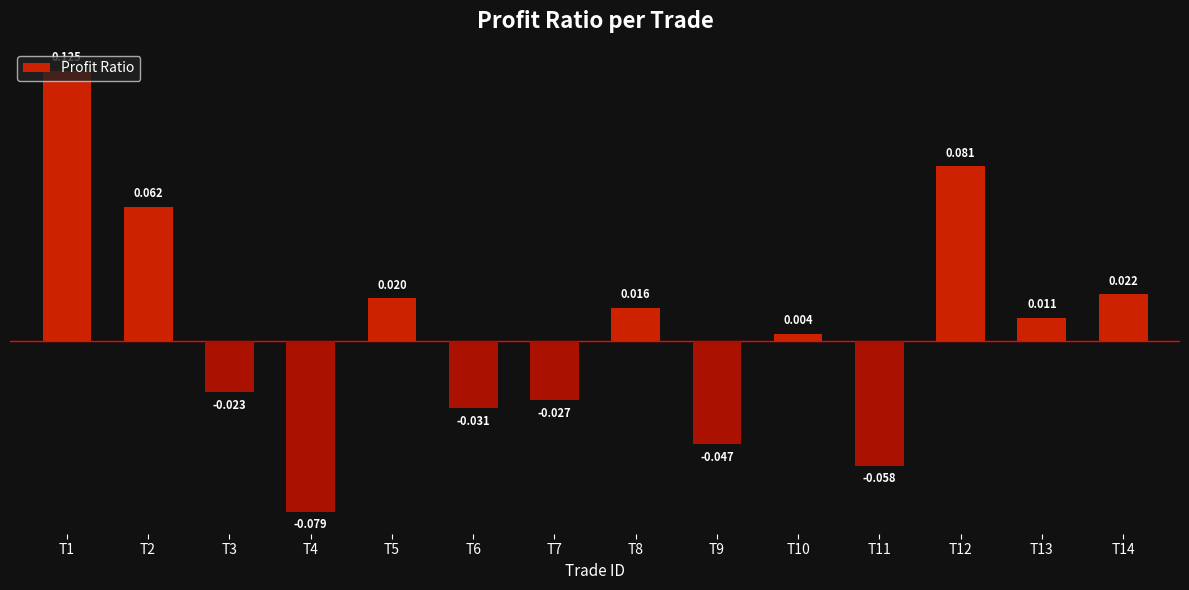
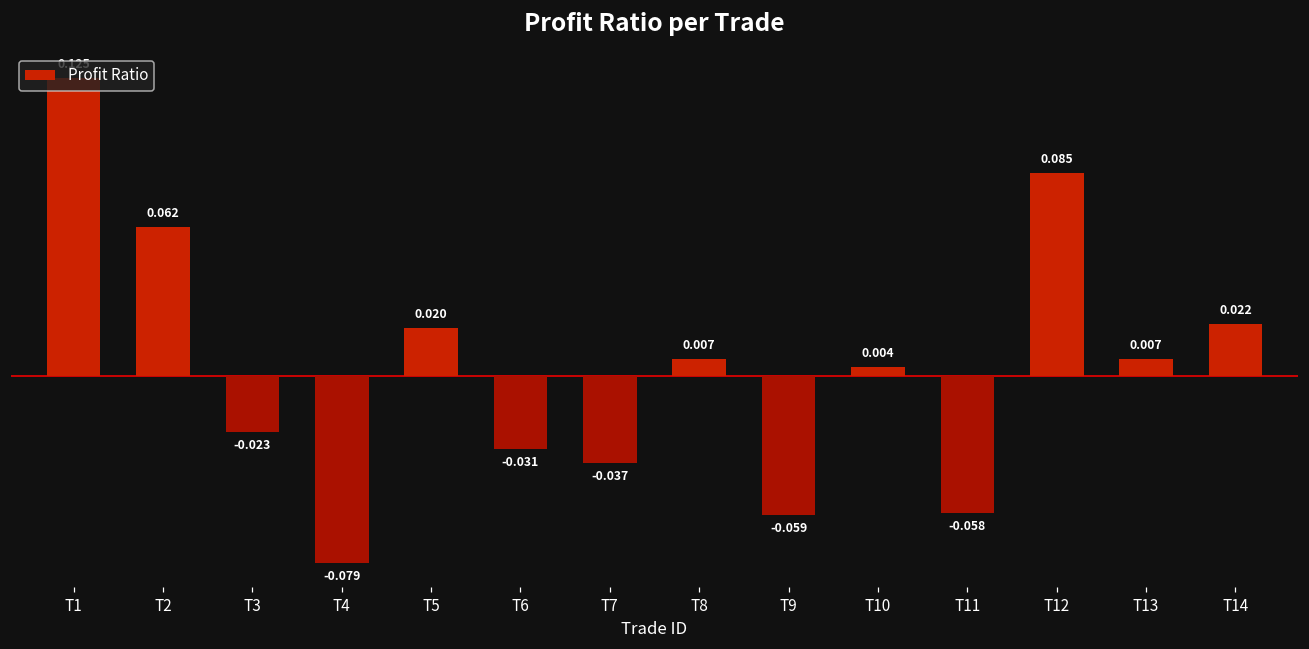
T7: -0.027 -> -0.037
T8: 0.016 -> 0.007
T9: -0.047 -> -0.059
T12: 0.081 -> 0.085
T13: 0.011 -> 0.007
